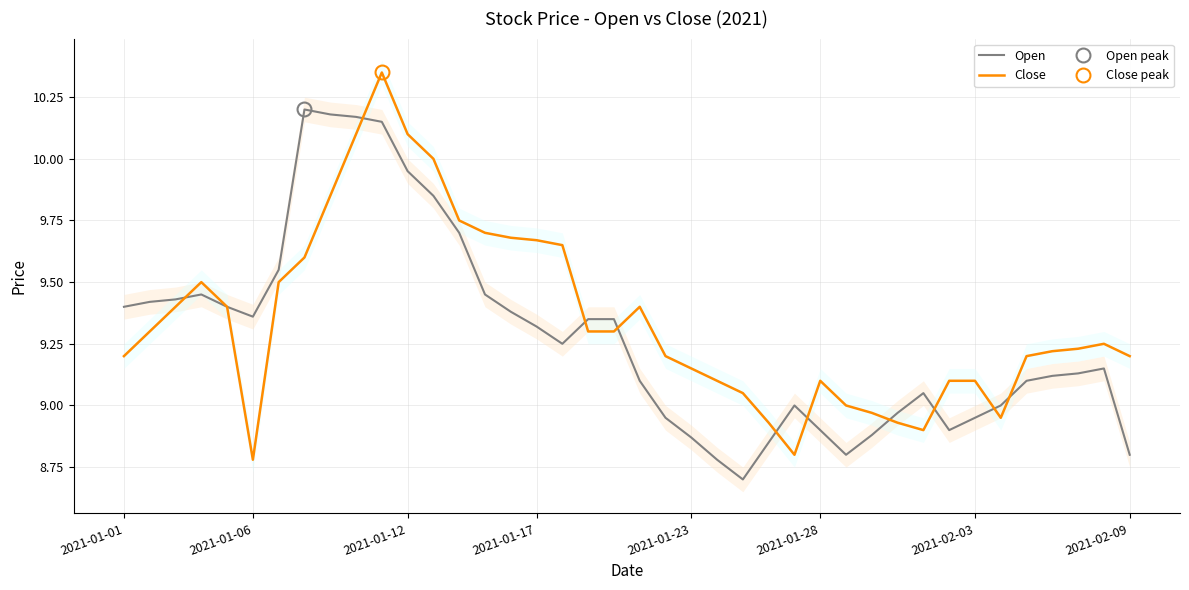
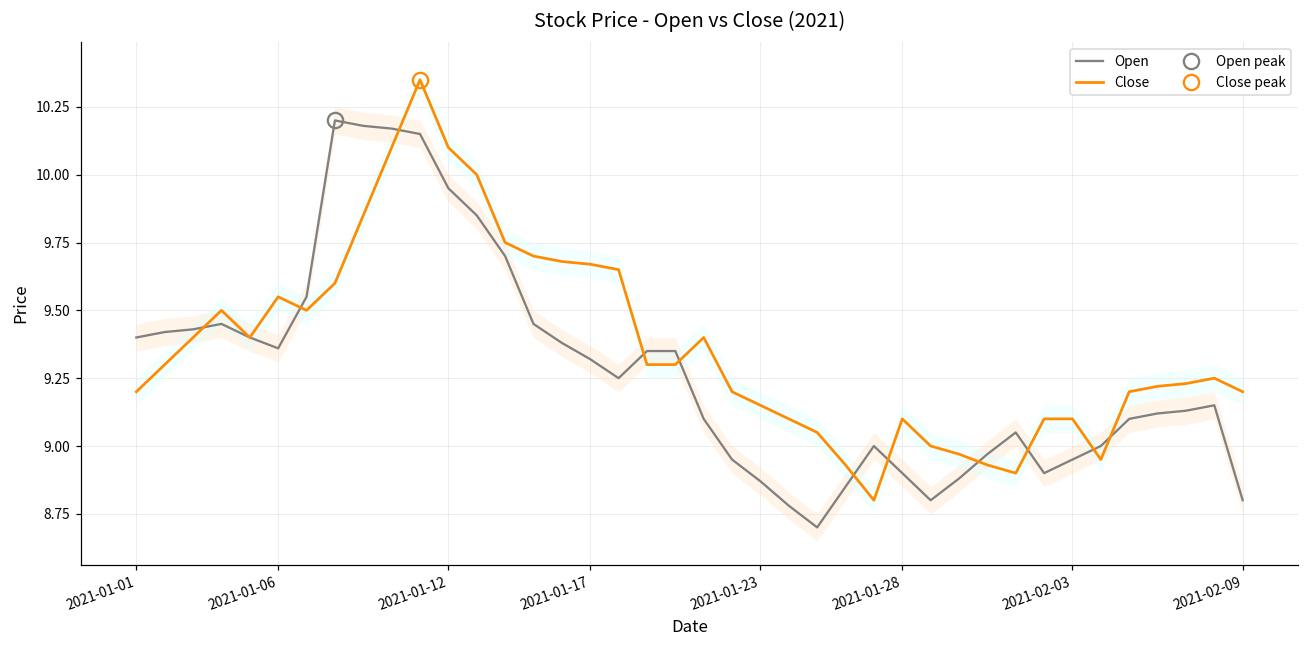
Close, 2021-01-06: 8.78 -> 9.55
